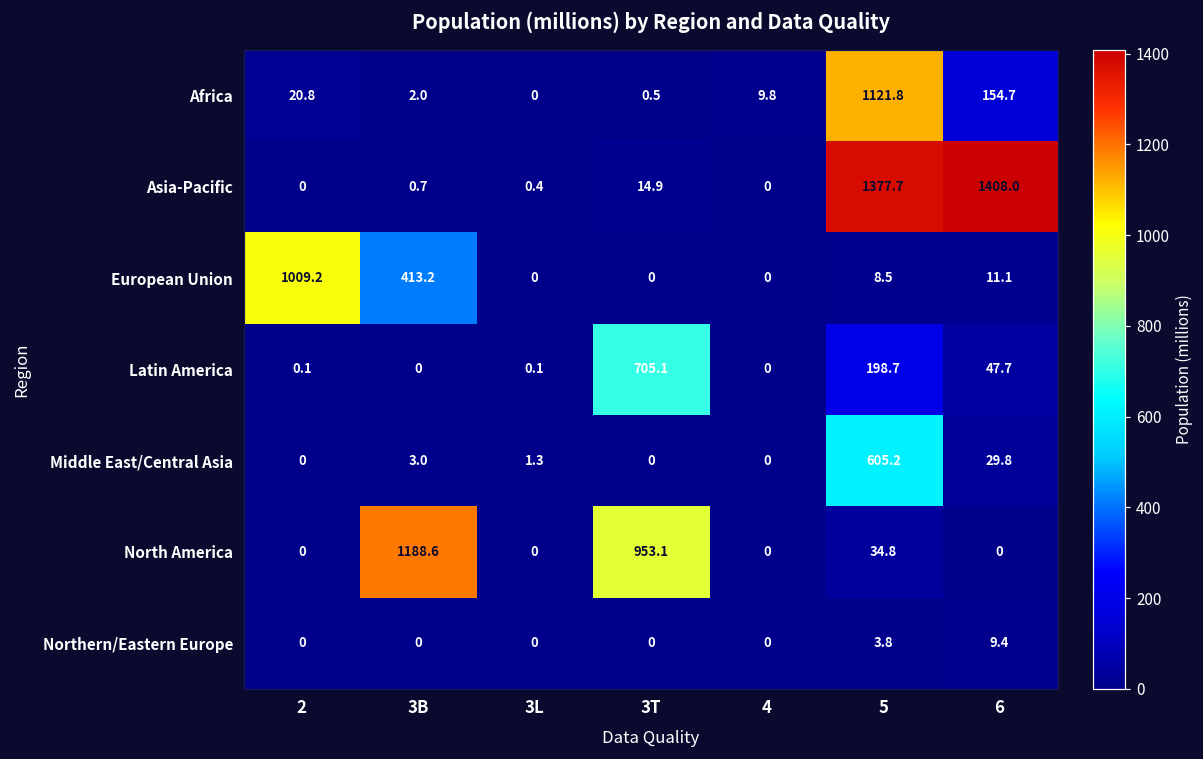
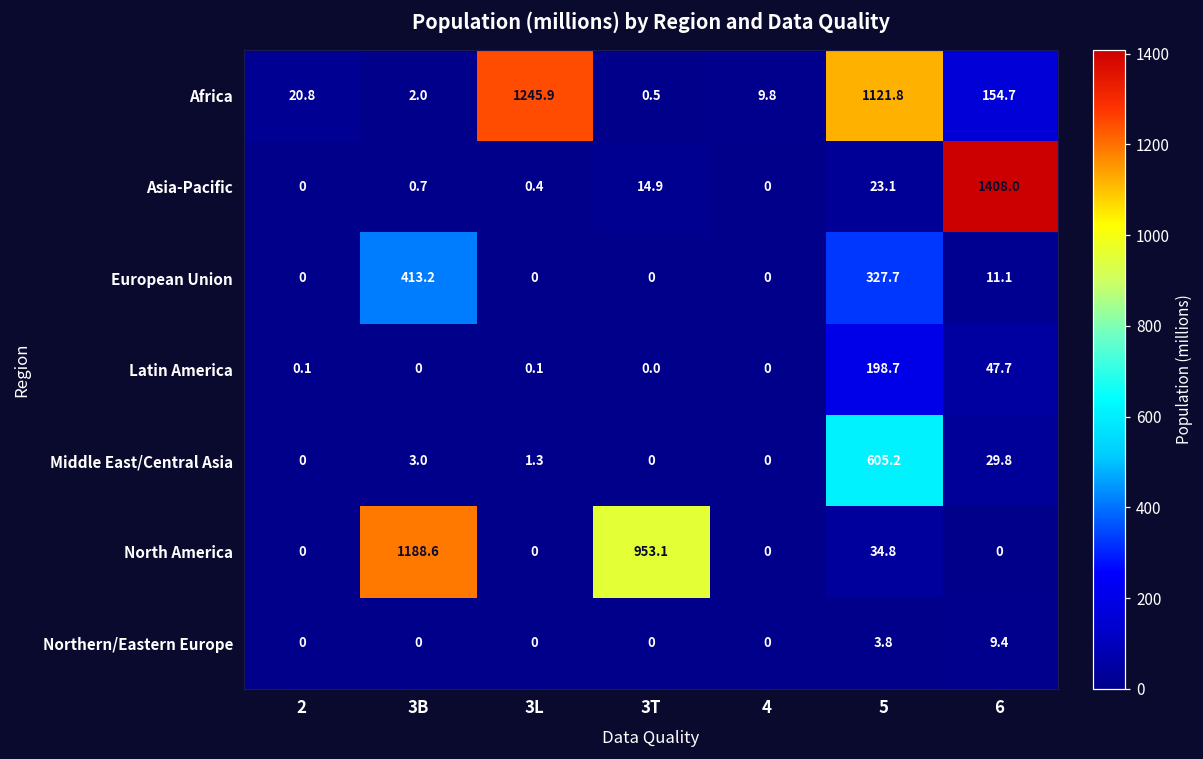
Africa, 3L: 0 -> 1245.9
Asia-Pacific, 5: 1377.7 -> 23.1
European Union, 2: 1009.2 -> 0
European Union, 5: 8.5 -> 327.7
Latin America, 3T: 705.1 -> 0.0
